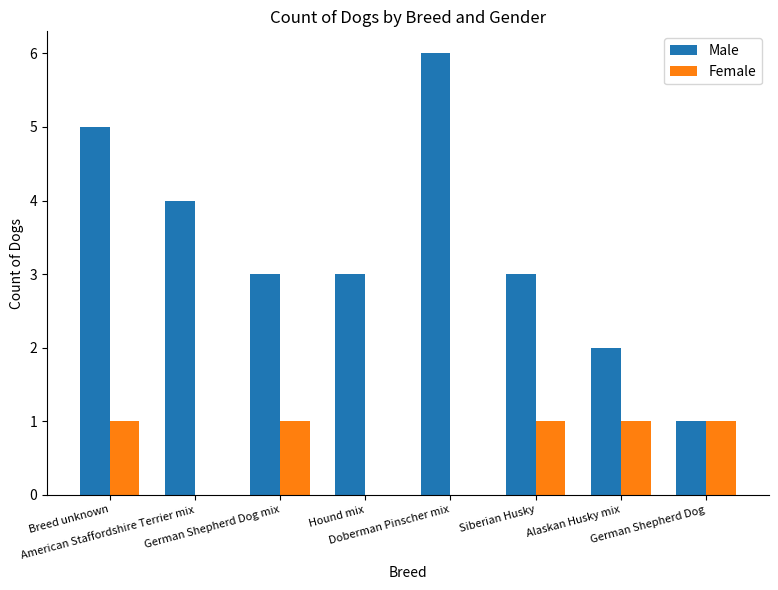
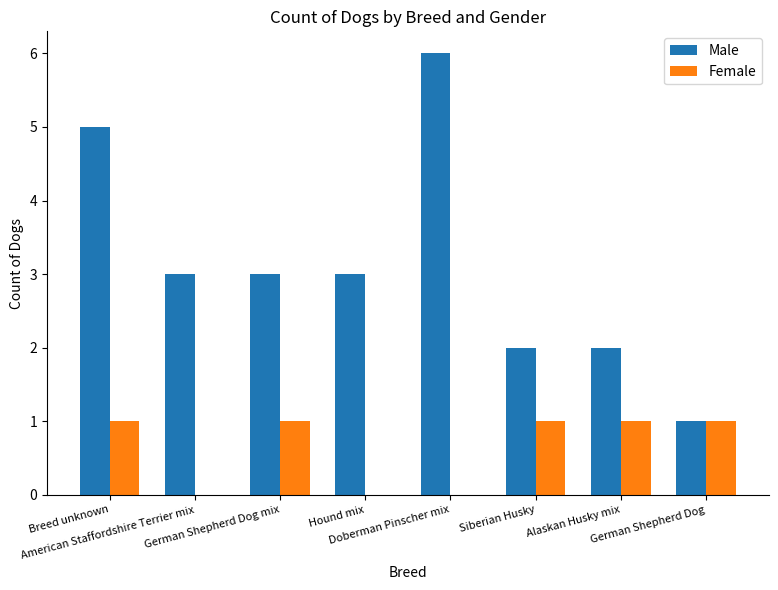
Male, American Staffordshire Terrier mix: 4 -> 3
Male, Siberian Husky: 3 -> 2
